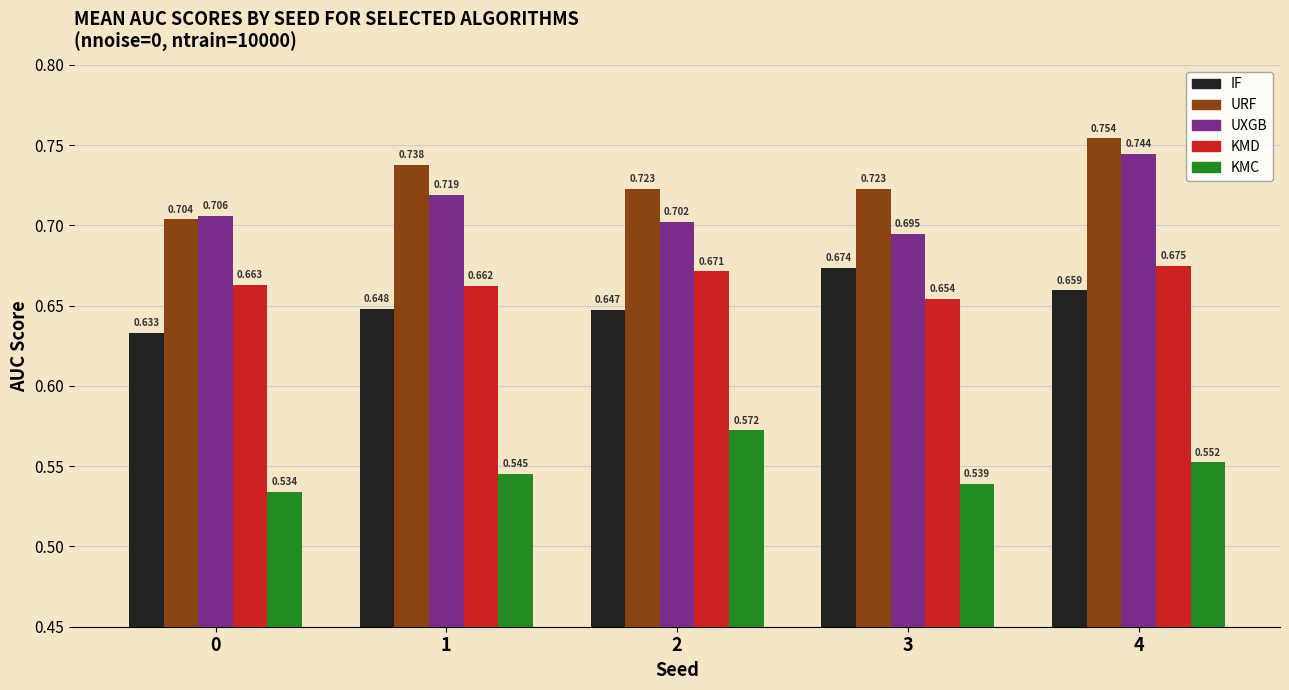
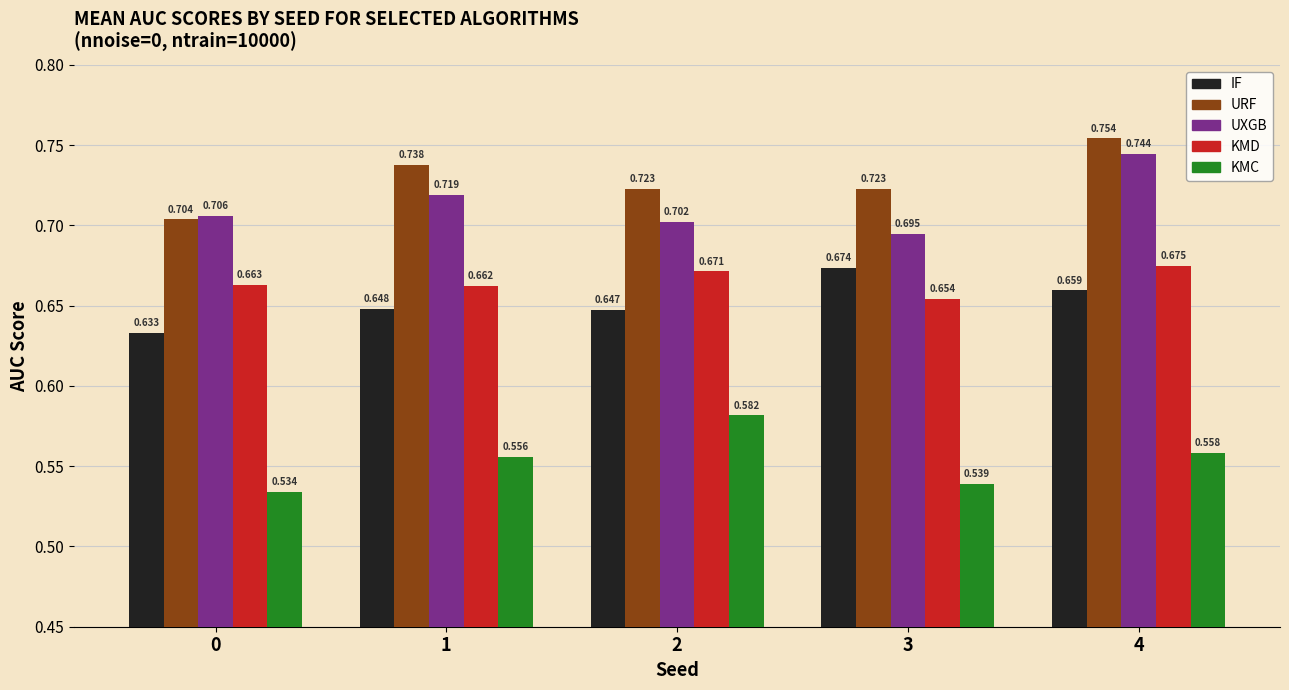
KMC, 1: 0.545 -> 0.556
KMC, 2: 0.572 -> 0.582
KMC, 4: 0.552 -> 0.558
